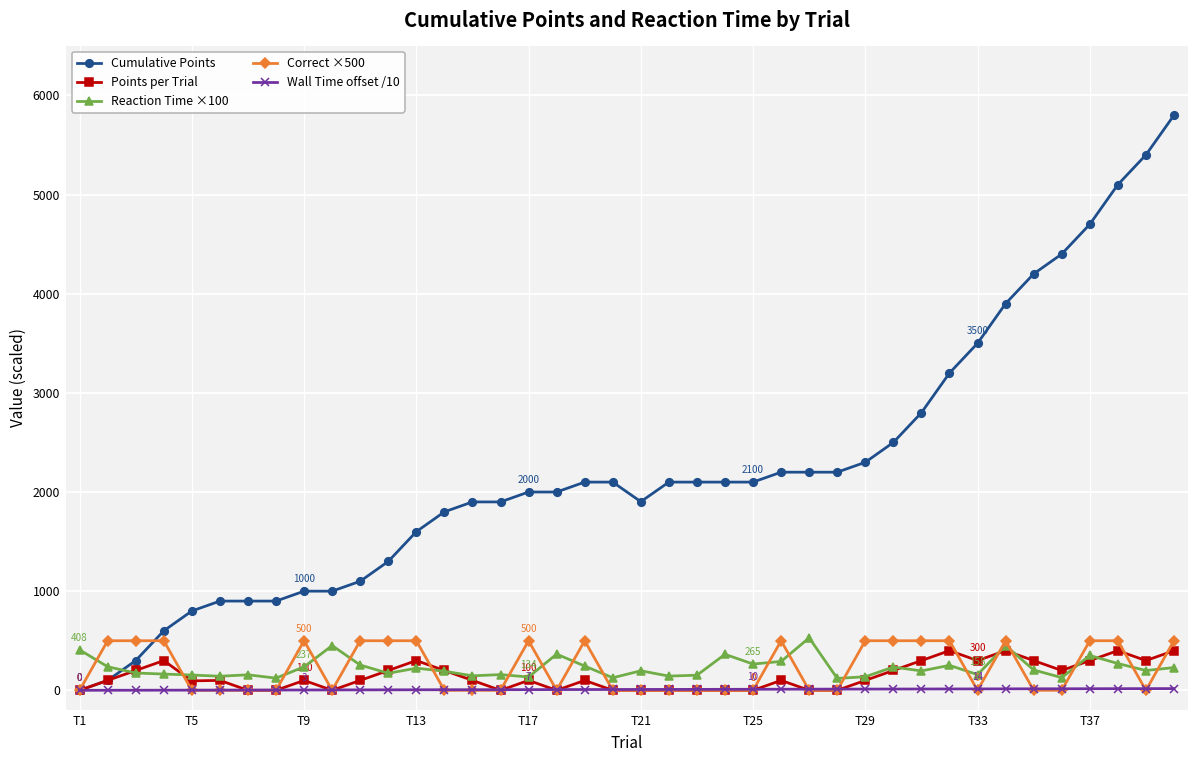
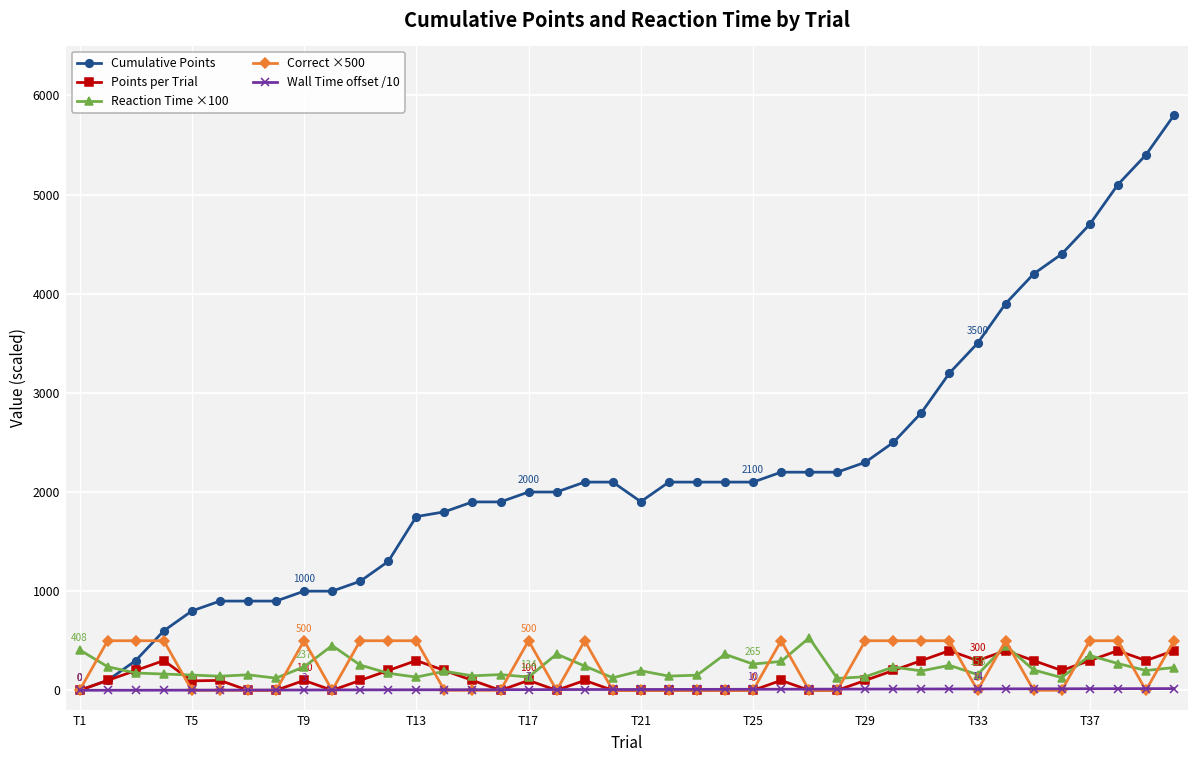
Cumulative Points, T13: 1600 -> 1800
Reaction Time ×100, T13: 200 -> 100
